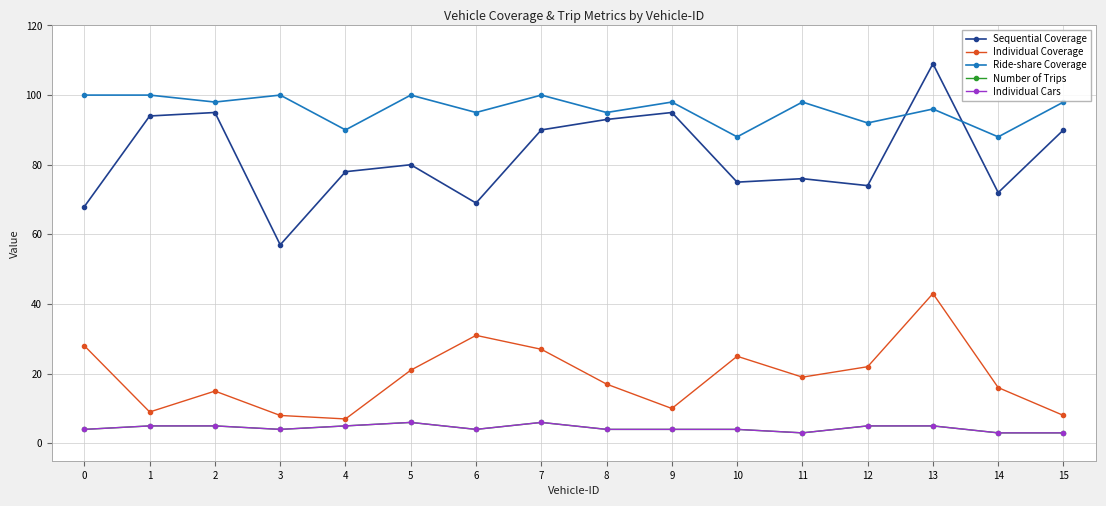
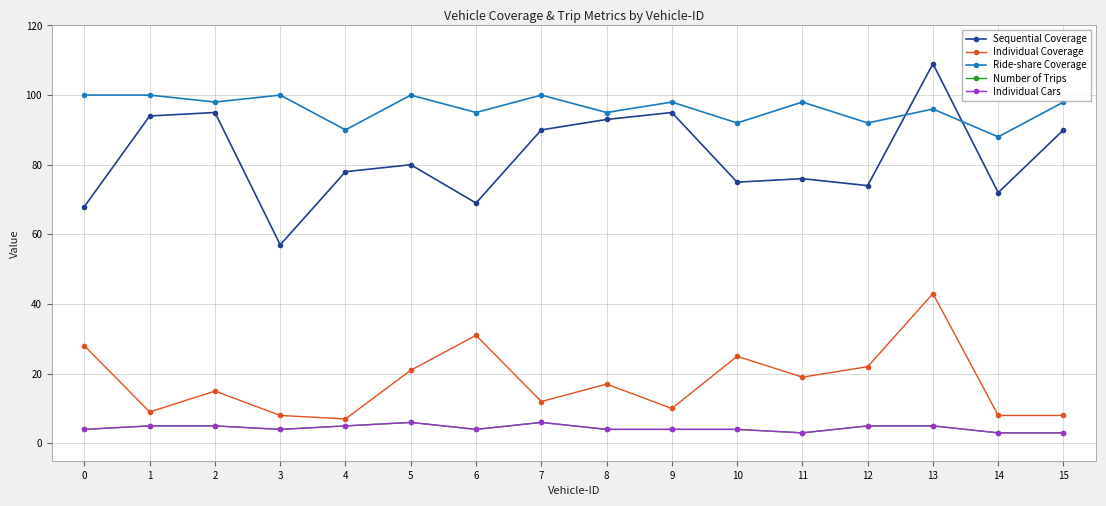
Individual Coverage, 7: 27 -> 12
Ride-share Coverage, 10: 88 -> 92
Individual Coverage, 14: 16 -> 8
